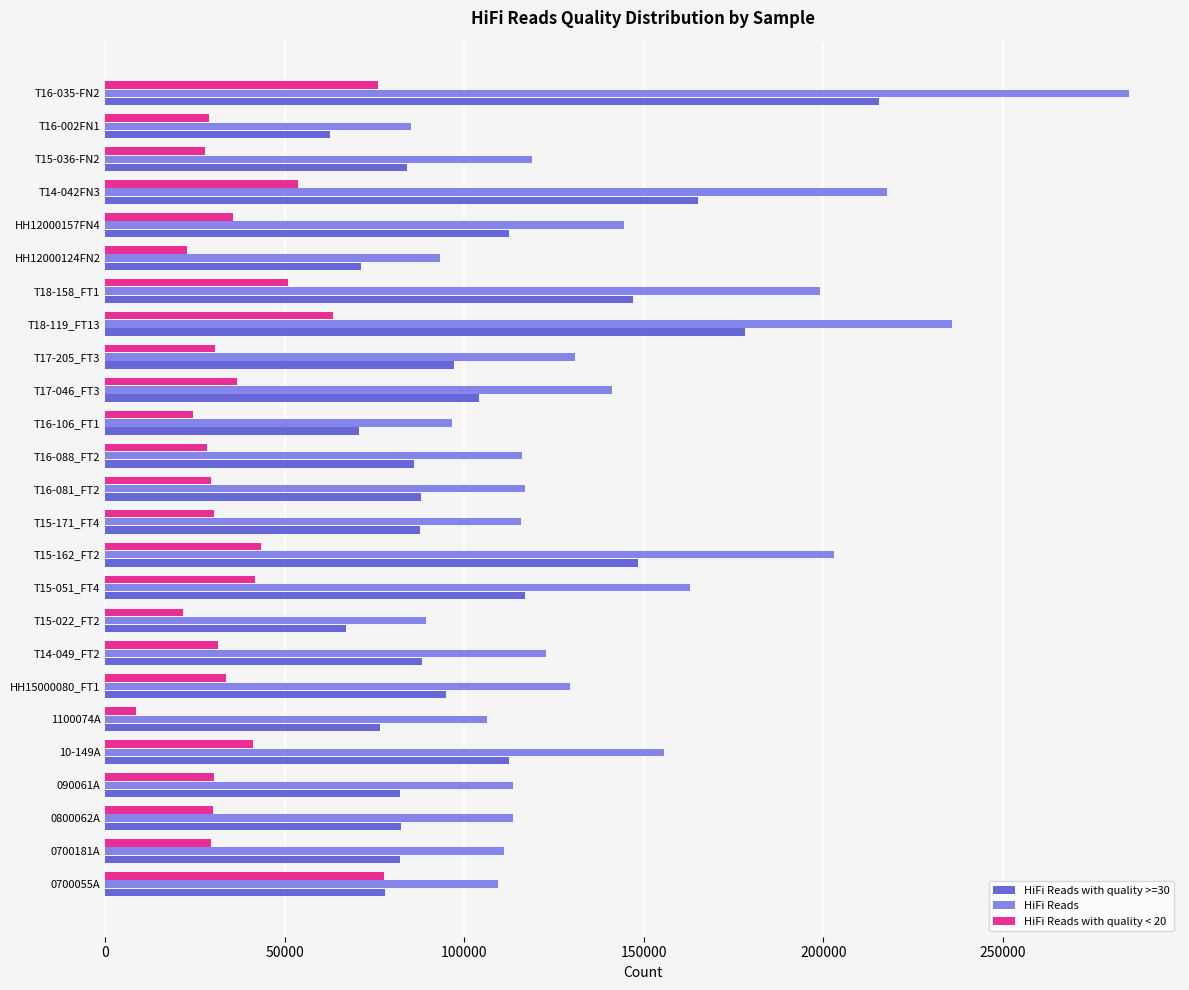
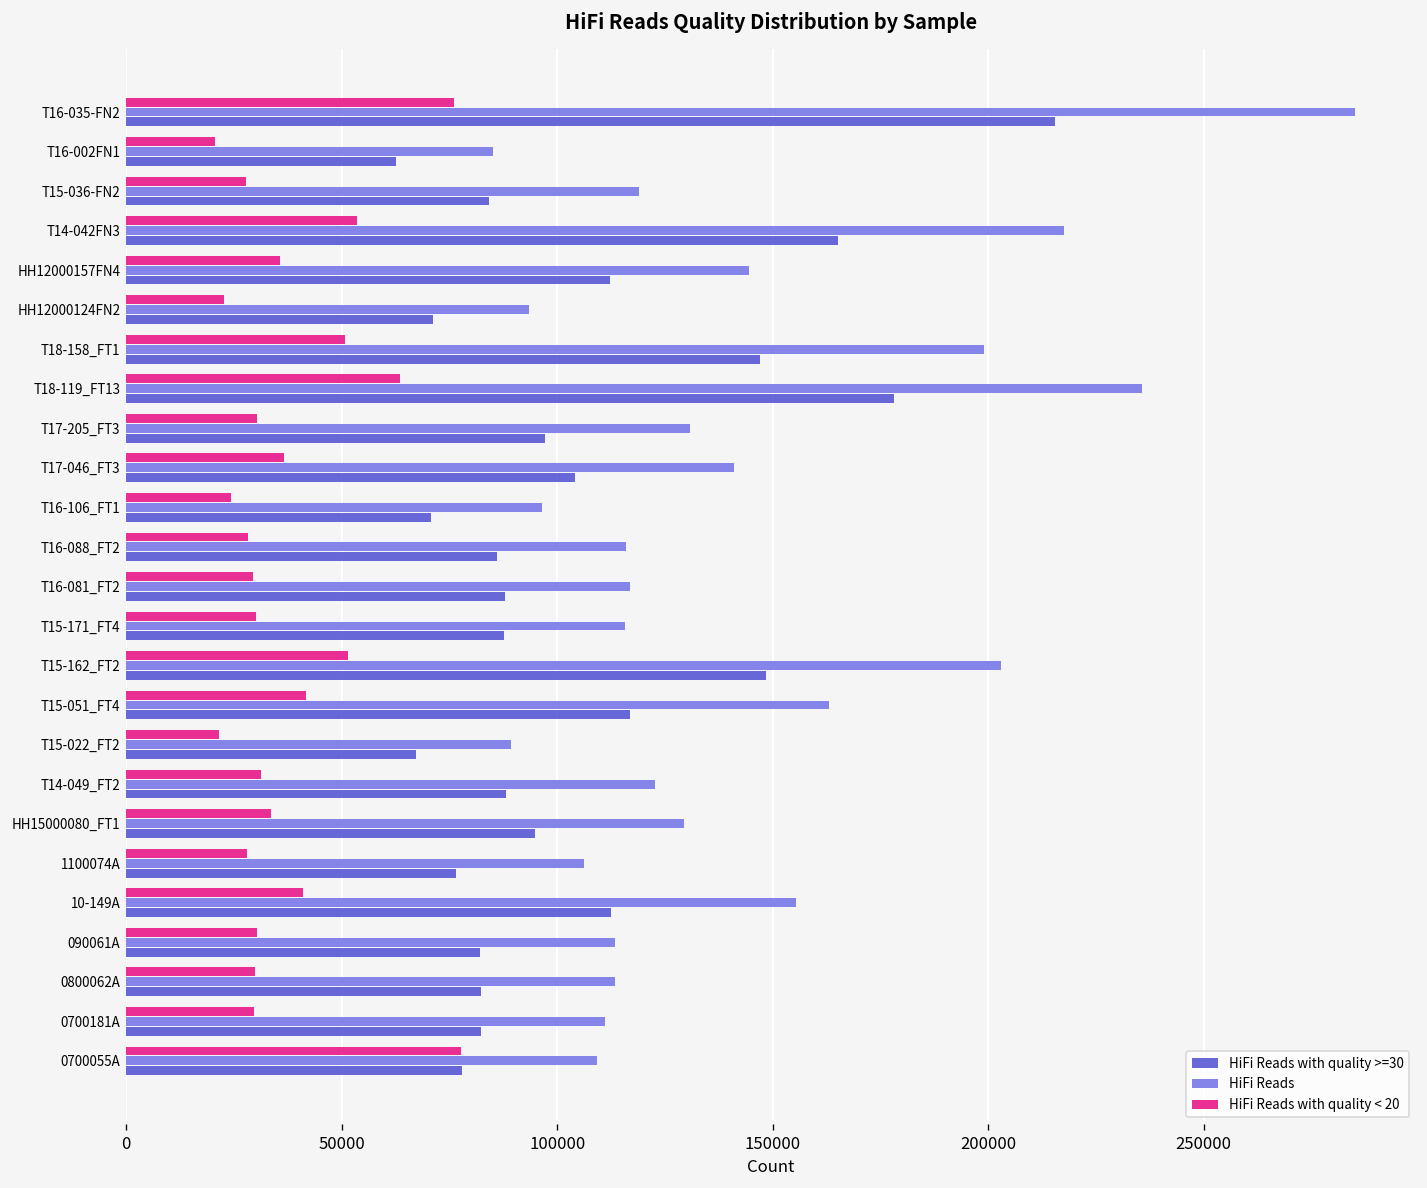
HiFi Reads with quality < 20, T16-002FN1: 29000 -> 21000
HiFi Reads with quality < 20, T15-162_FT2: 43000 -> 51000
HiFi Reads with quality < 20, 1100074A: 9000 -> 28000
